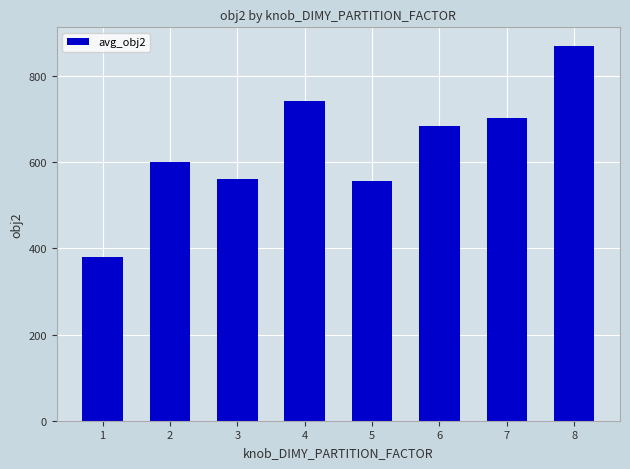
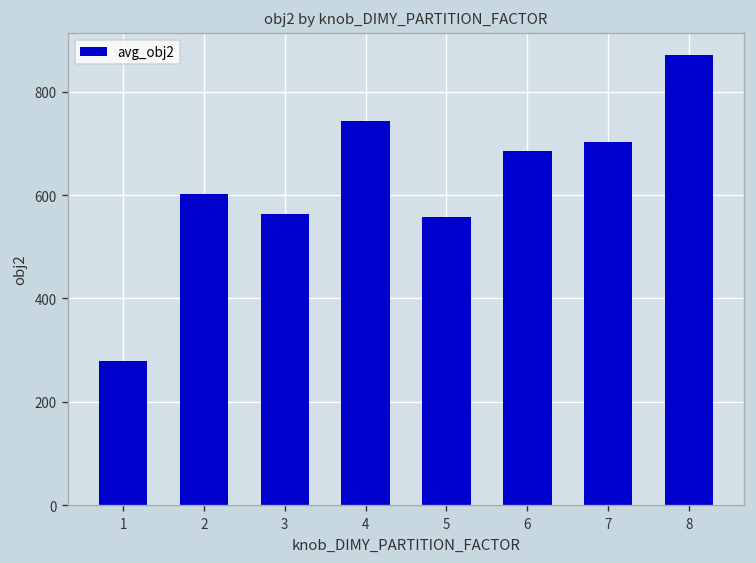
1: 380 -> 280
